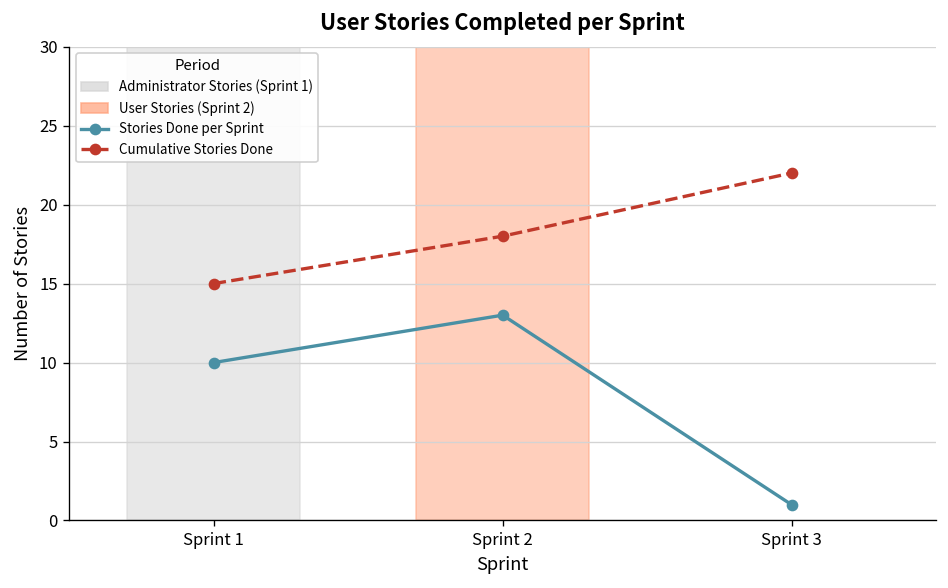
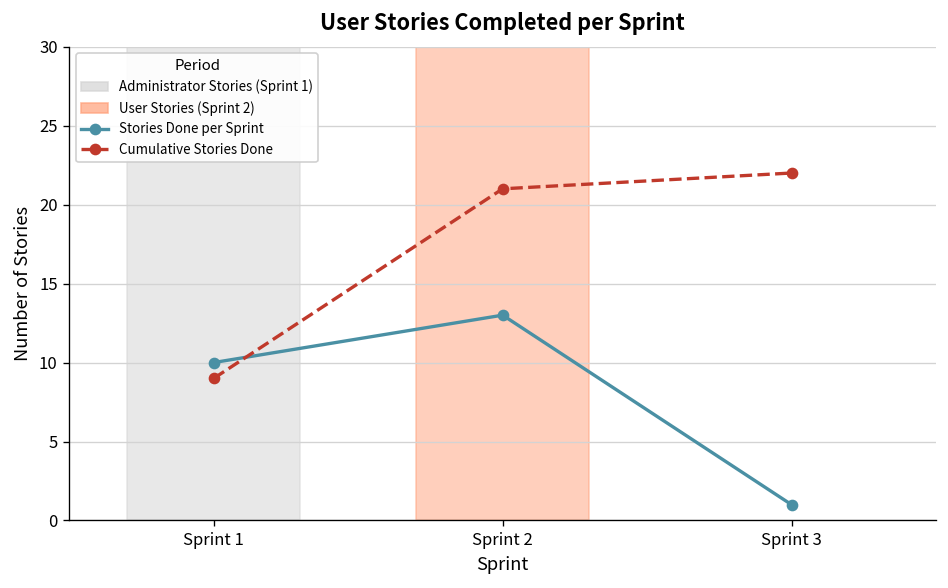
Cumulative Stories Done, Sprint 1: 15 -> 9
Cumulative Stories Done, Sprint 2: 18 -> 21
